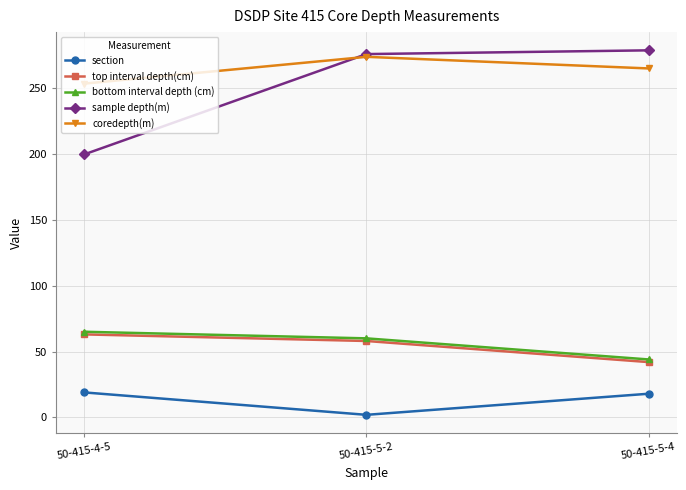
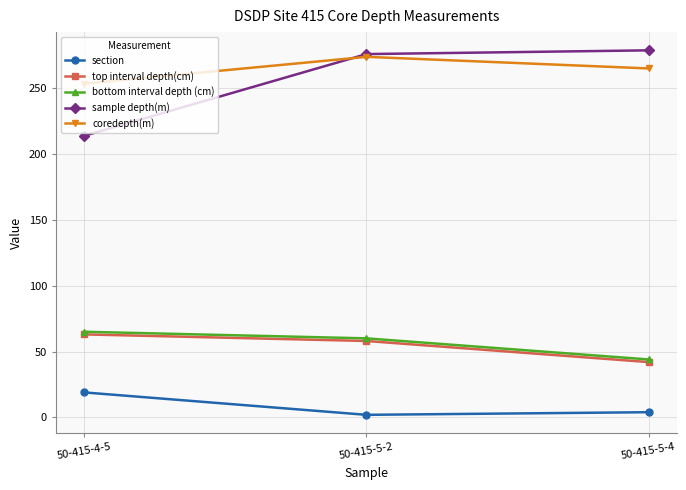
sample depth(m), 50-415-4-5: 200 -> 214
section, 50-415-5-4: 18 -> 4
